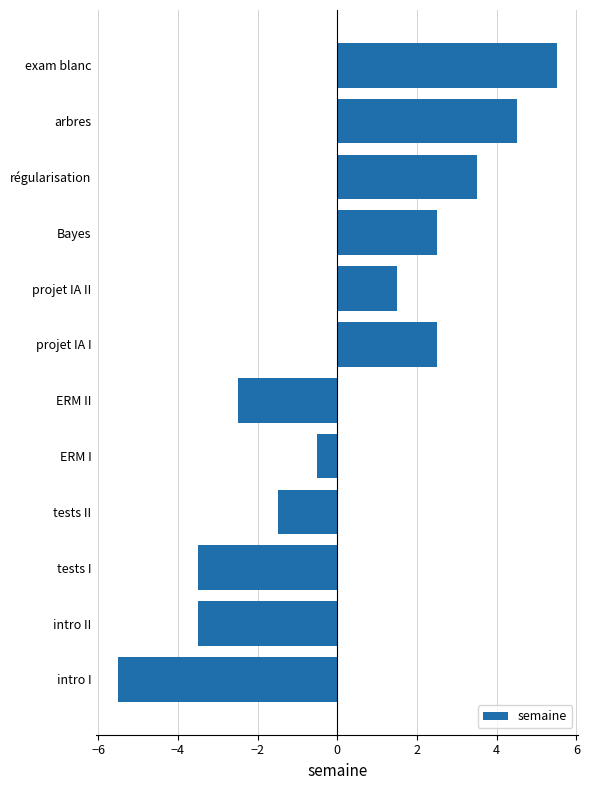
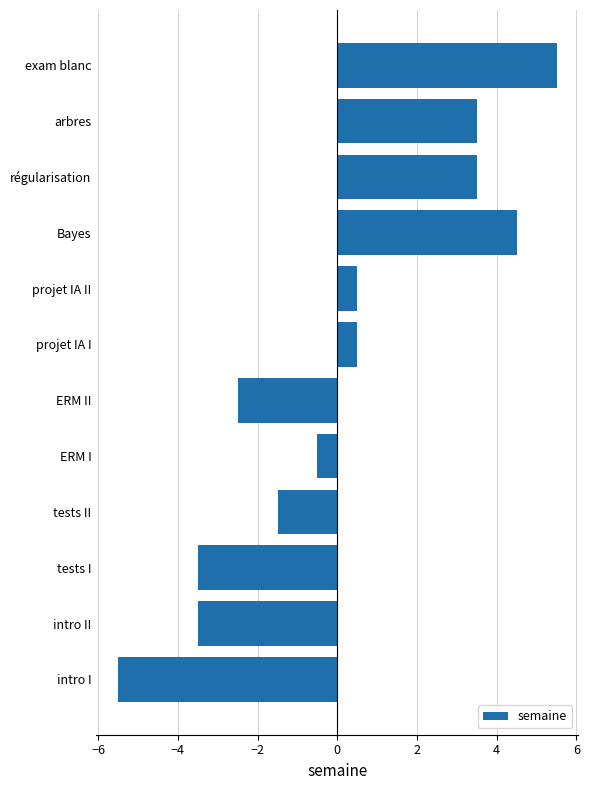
arbres: 4.5 -> 3.5
Bayes: 2.5 -> 4.5
projet IA II: 1.5 -> 0.5
projet IA I: 2.5 -> 0.5
